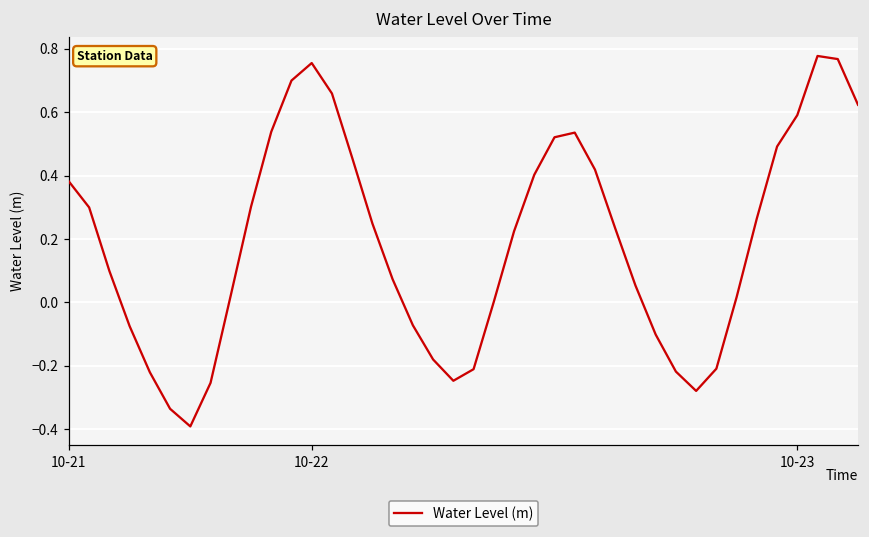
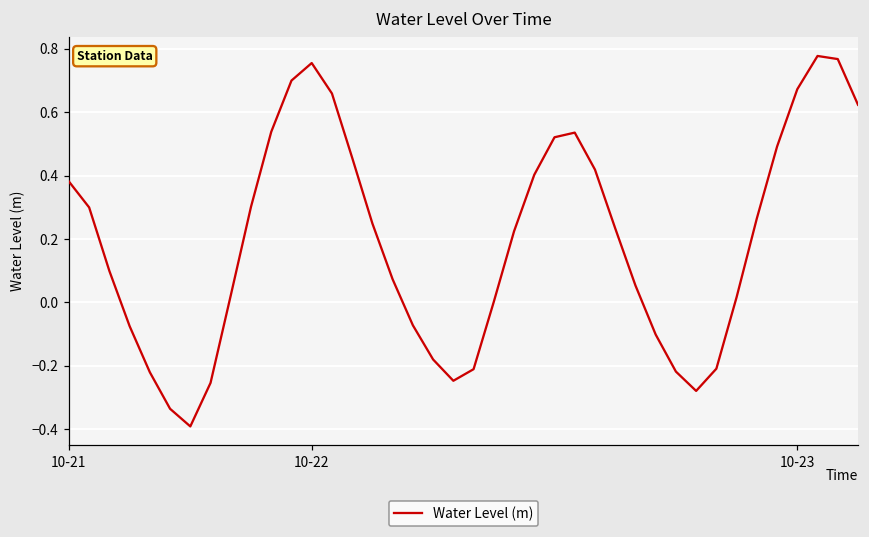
10-23: 0.59 -> 0.67
